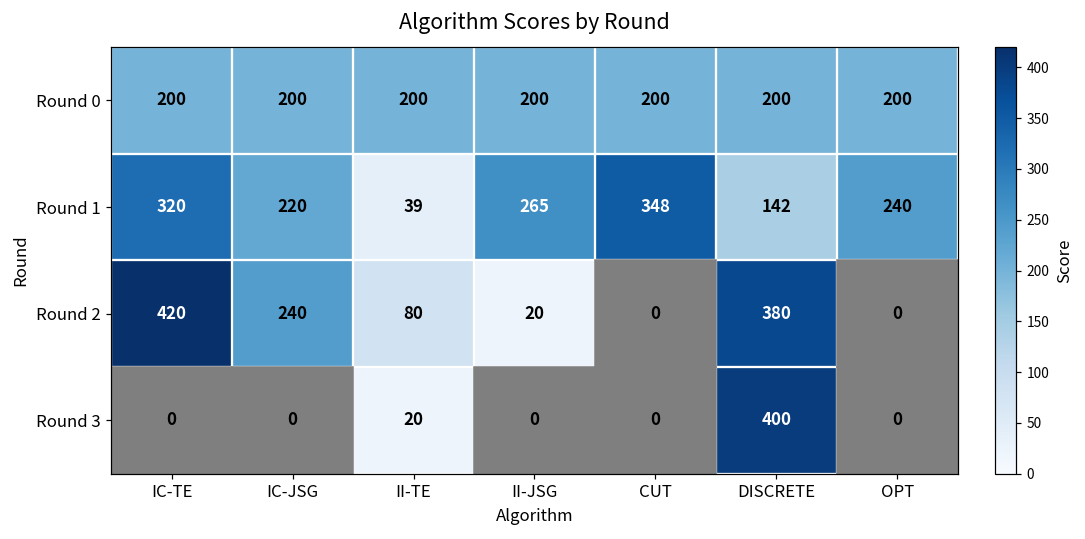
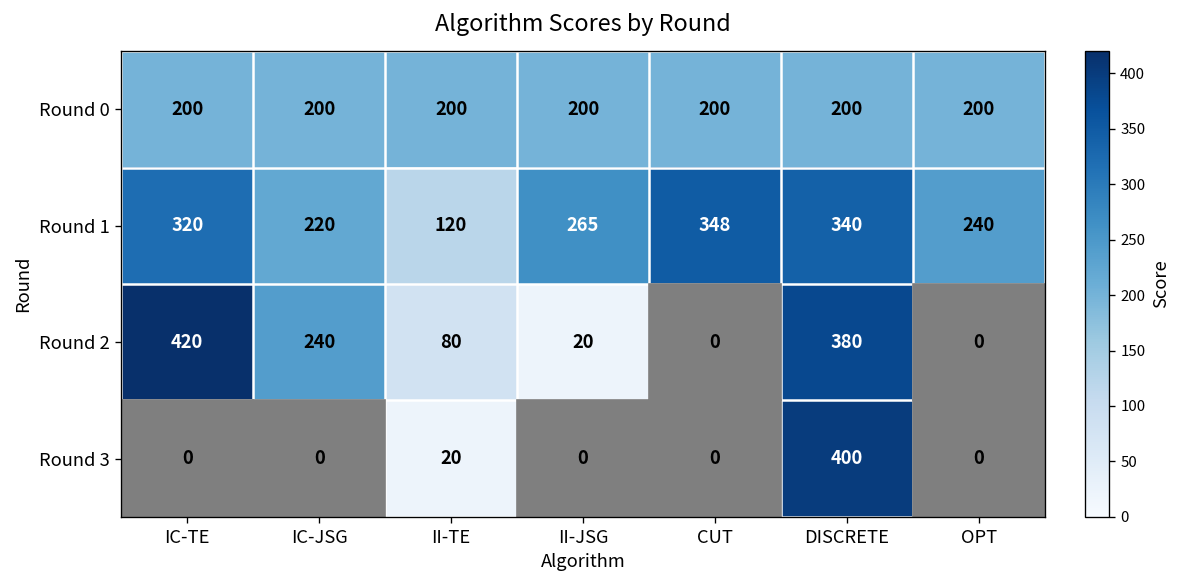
Round 1, II-TE: 39 -> 120
Round 1, DISCRETE: 142 -> 340
